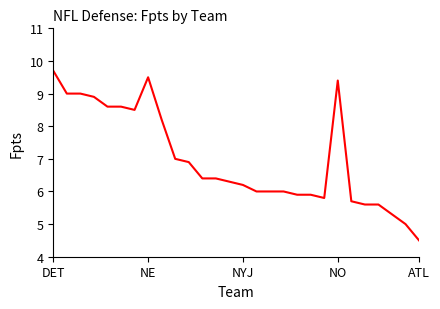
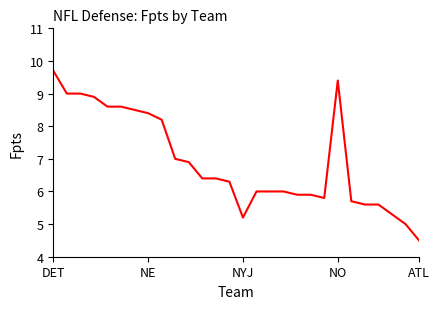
NE: 9.5 -> 8.4
NYJ: 6.2 -> 5.2
